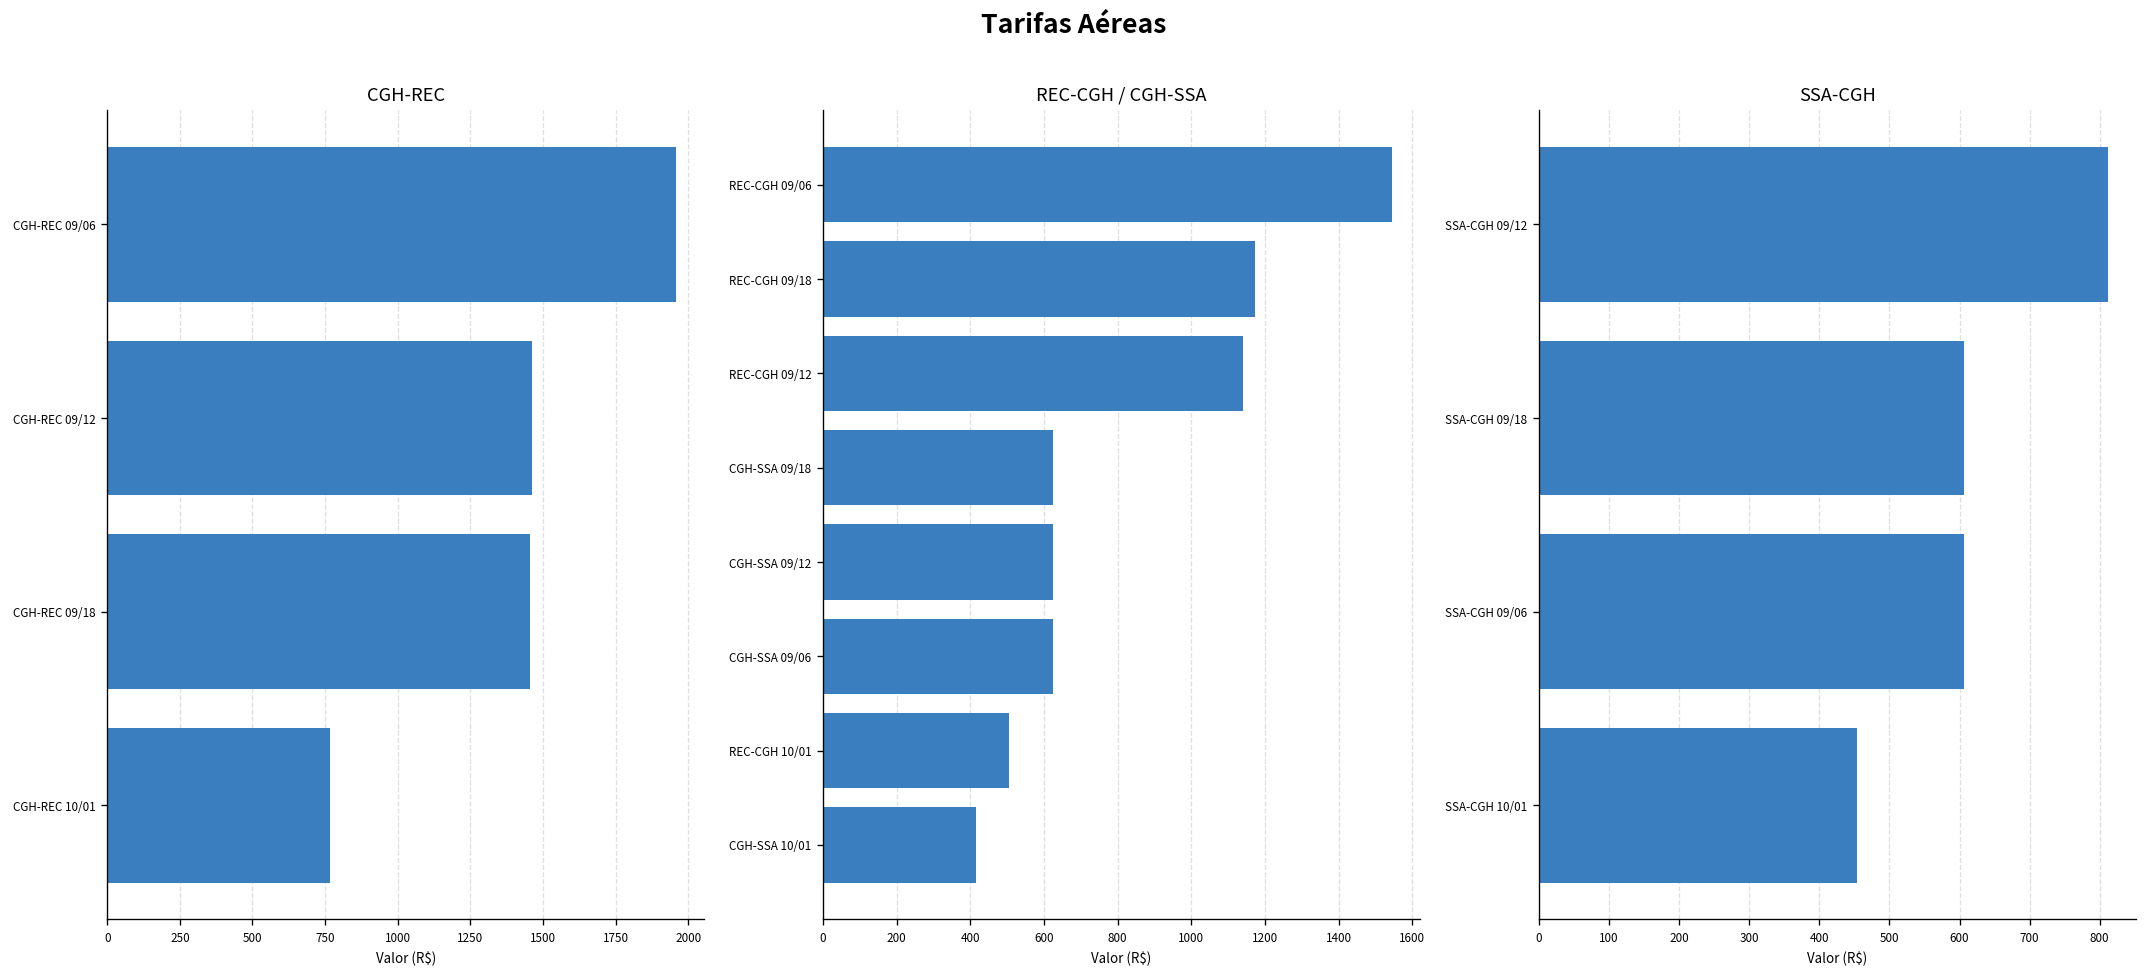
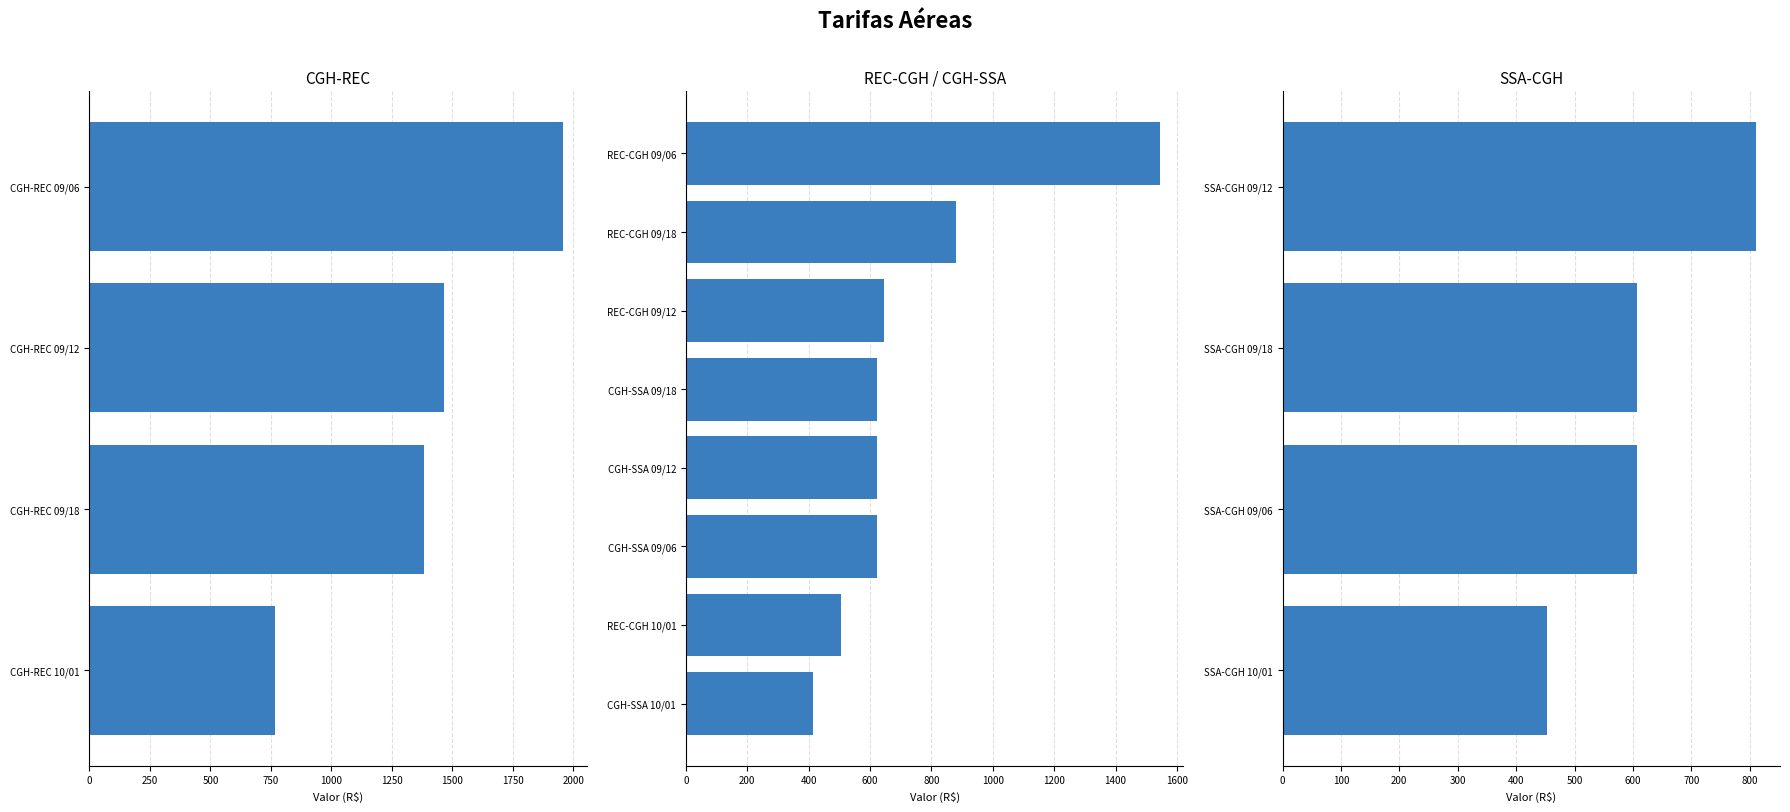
CGH-REC, CGH-REC 09/18: 1450 -> 1380
REC-CGH / CGH-SSA, REC-CGH 09/18: 1170 -> 880
REC-CGH / CGH-SSA, REC-CGH 09/12: 1140 -> 650
